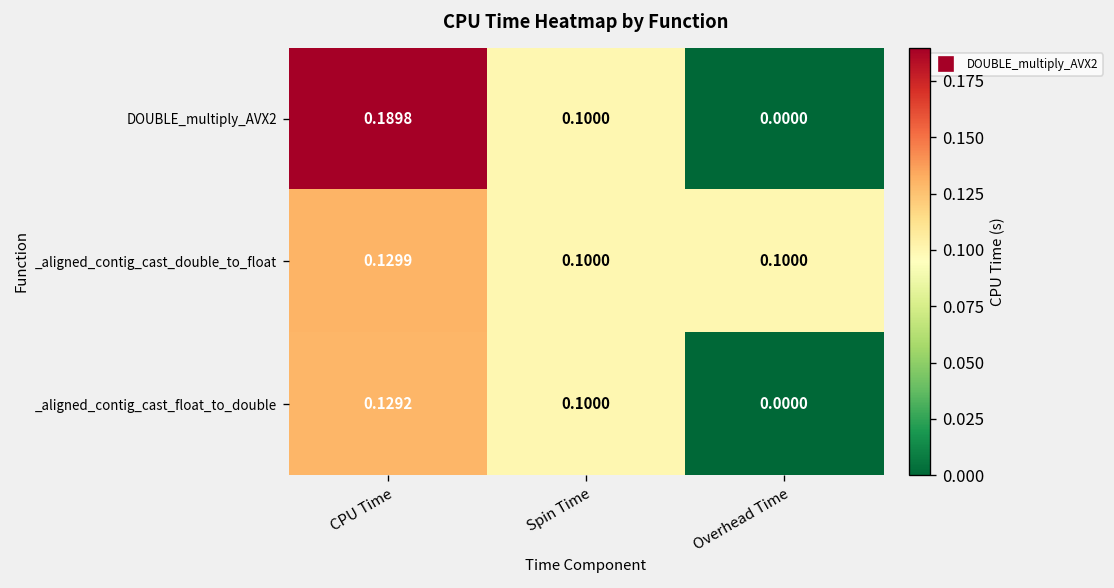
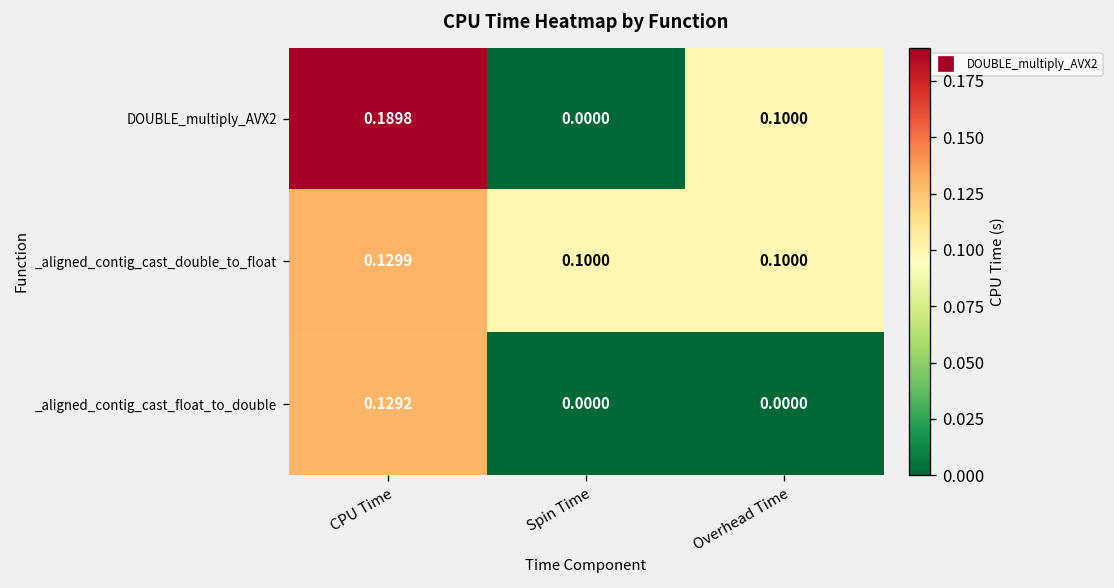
DOUBLE_multiply_AVX2, Spin Time: 0.1000 -> 0.0000
DOUBLE_multiply_AVX2, Overhead Time: 0.0000 -> 0.1000
_aligned_contig_cast_float_to_double, Spin Time: 0.1000 -> 0.0000
